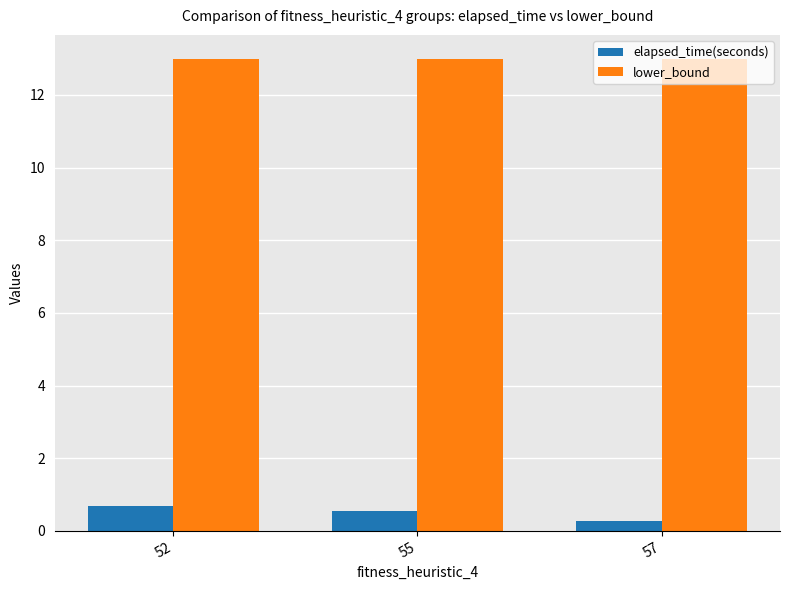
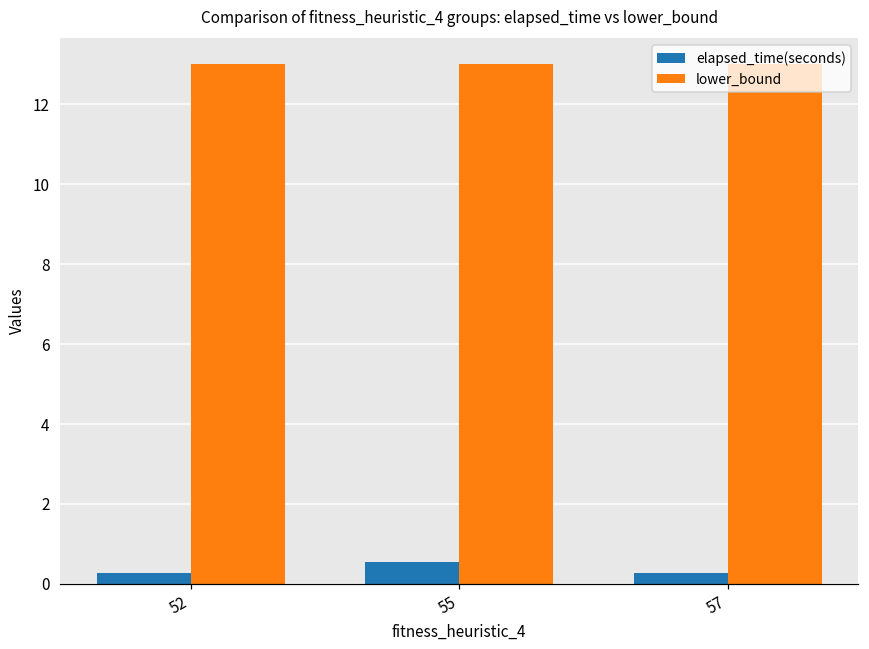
elapsed_time(seconds), 52: 0.7 -> 0.3
